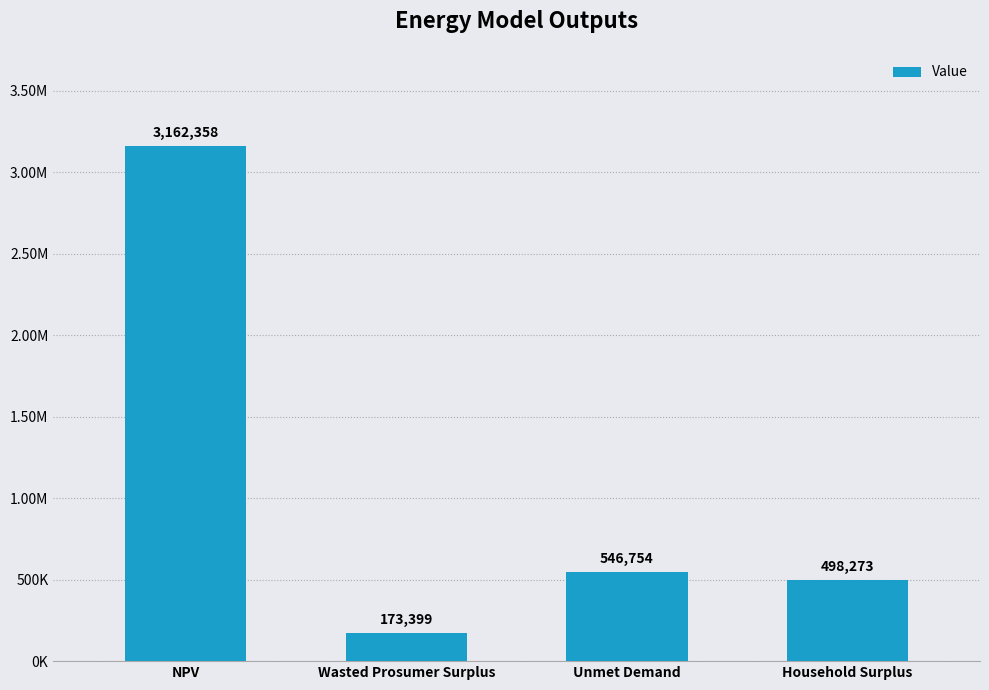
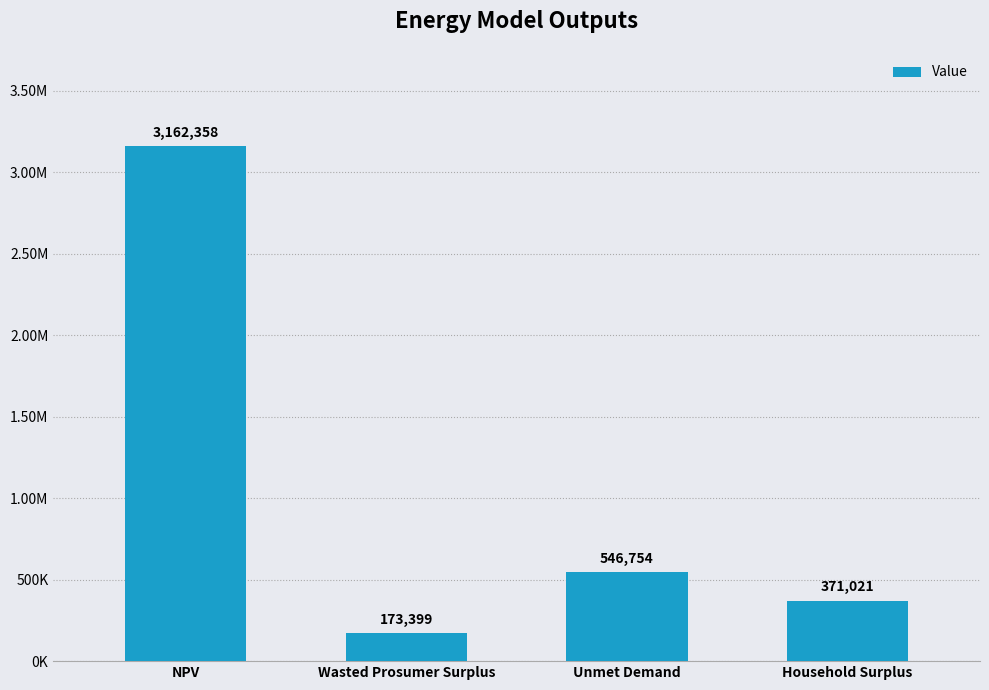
Household Surplus: 498,273 -> 371,021
